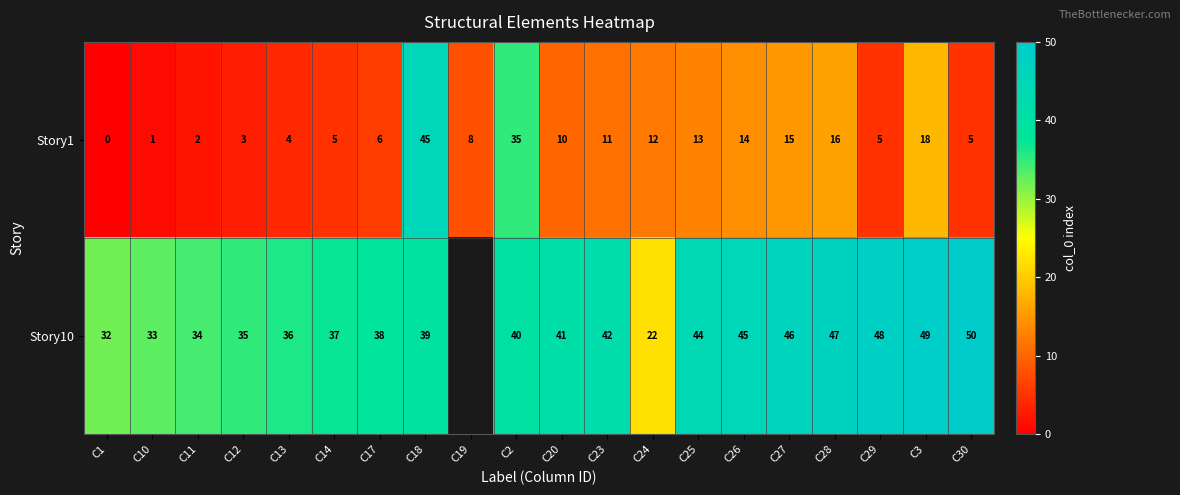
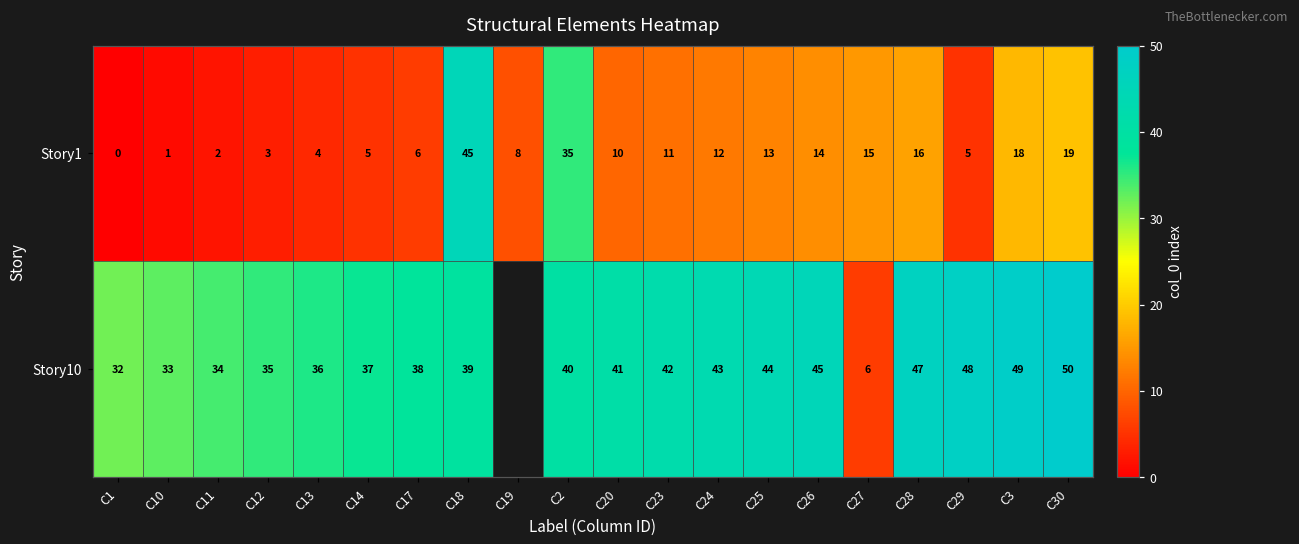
Story1, C30: 5 -> 19
Story10, C24: 22 -> 43
Story10, C27: 46 -> 6
